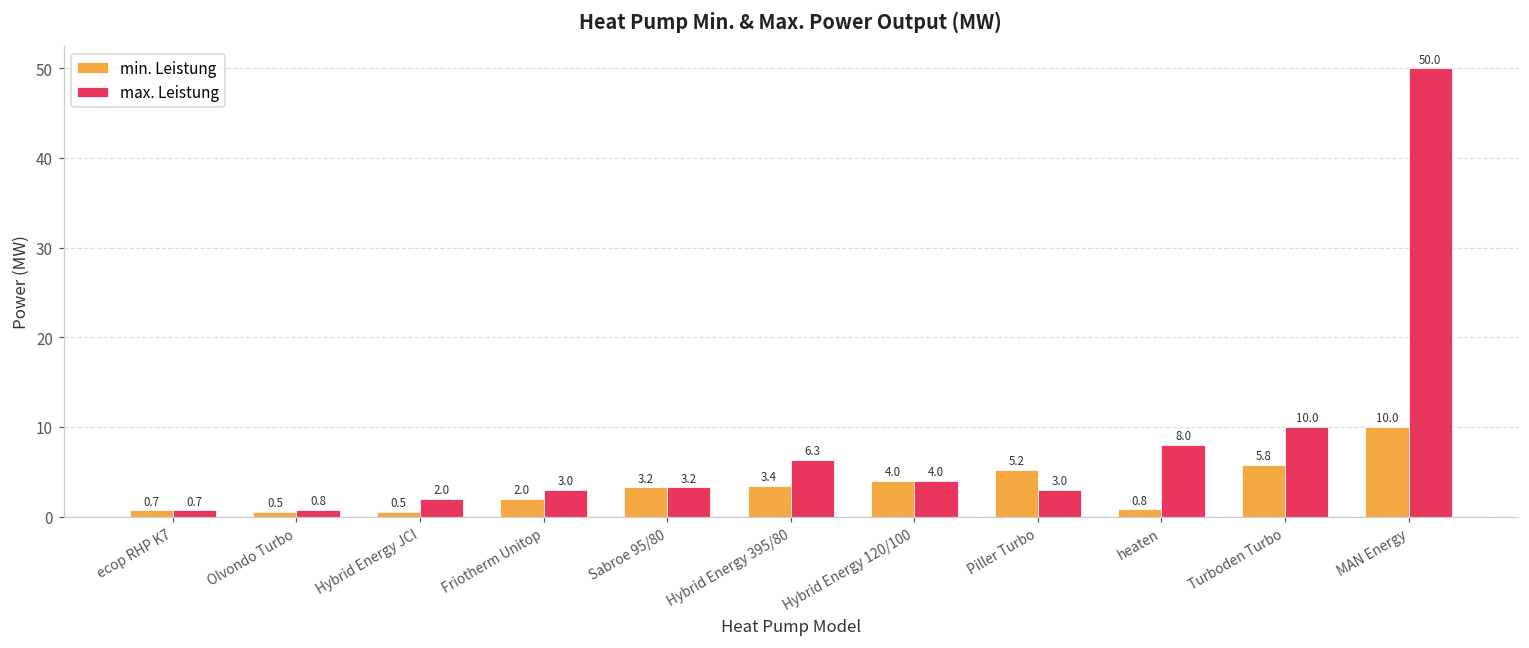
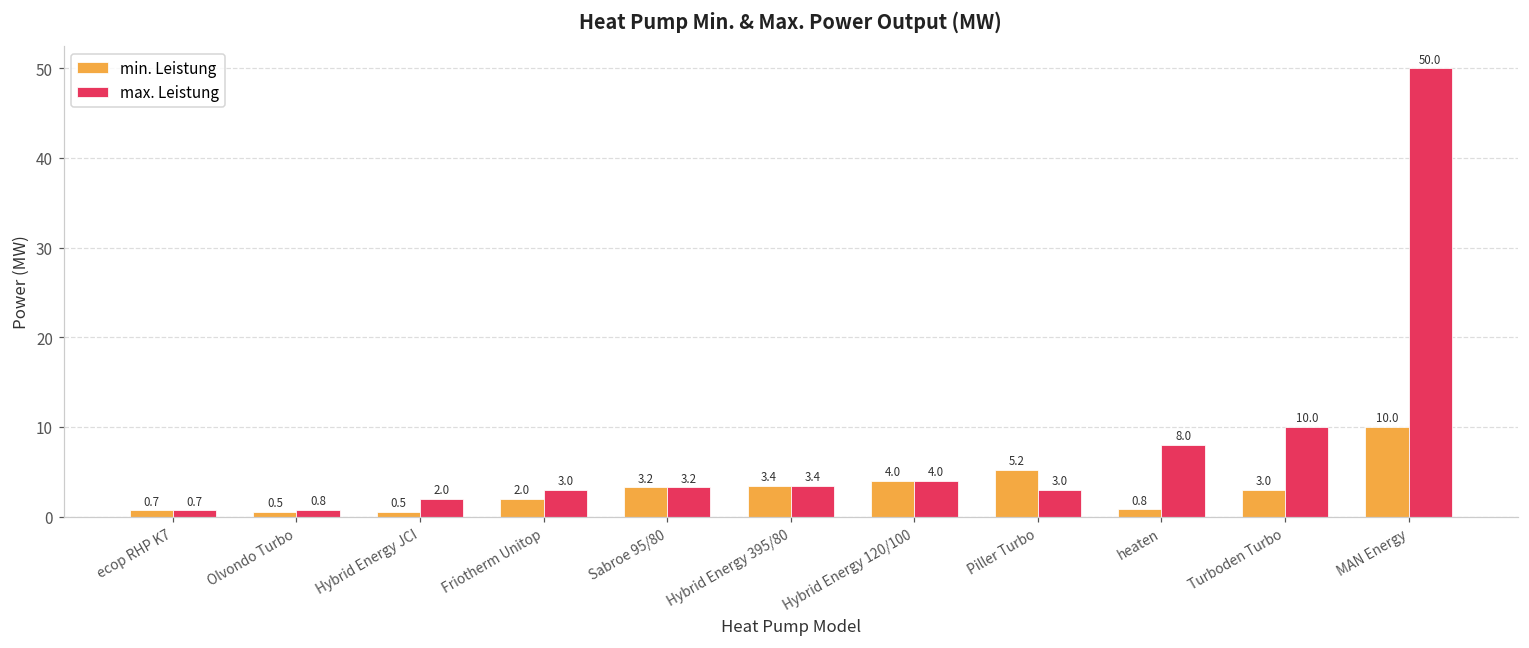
max. Leistung, Hybrid Energy 395/80: 6.3 -> 3.4
min. Leistung, Turboden Turbo: 5.8 -> 3.0
